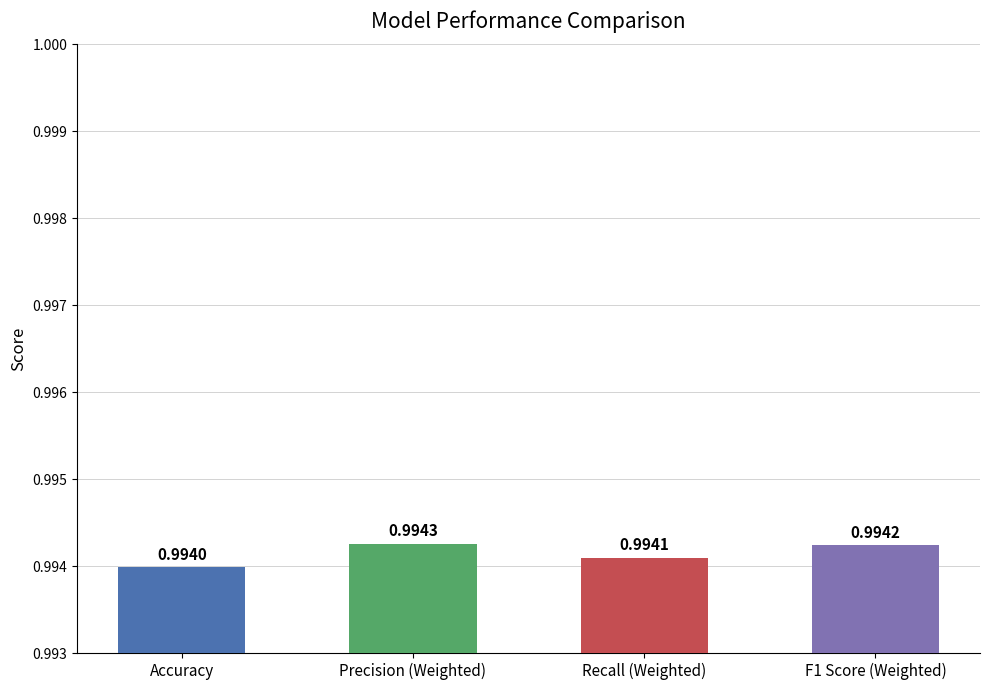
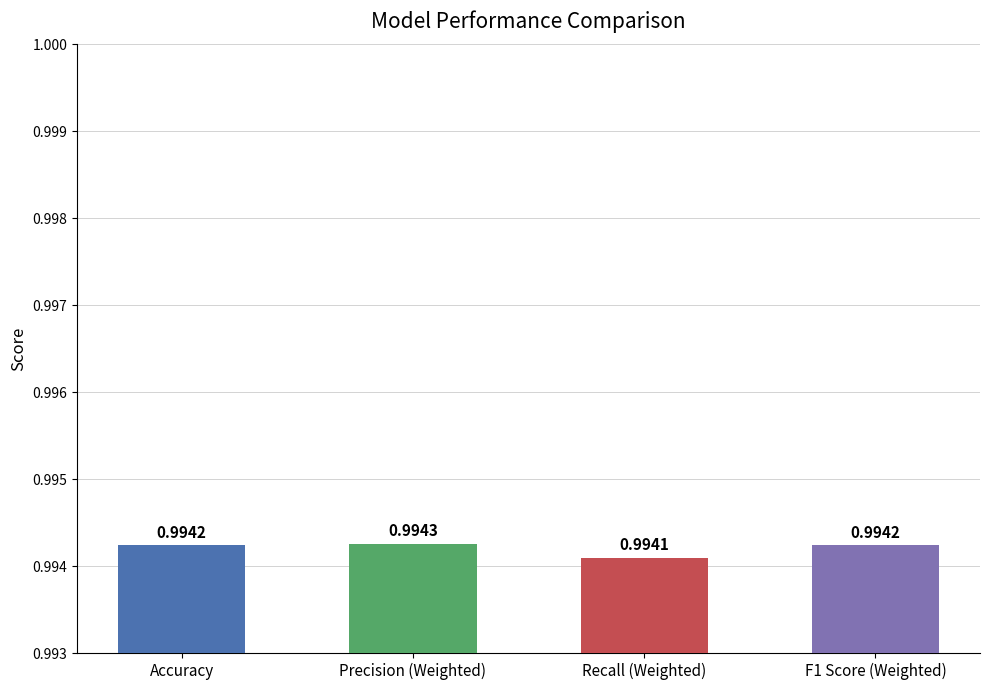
Accuracy: 0.9940 -> 0.9942
